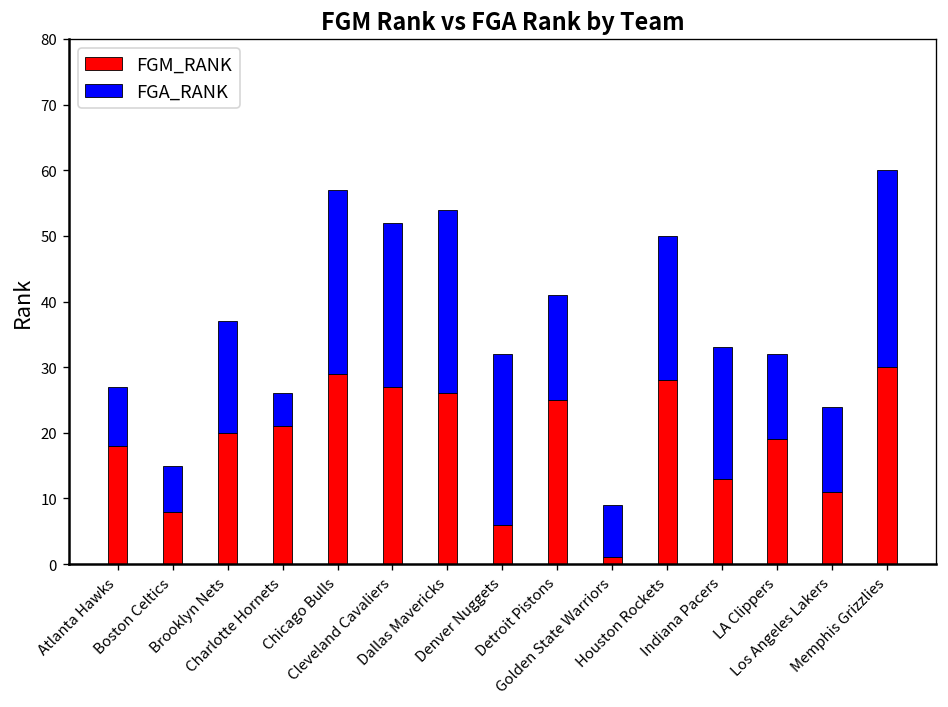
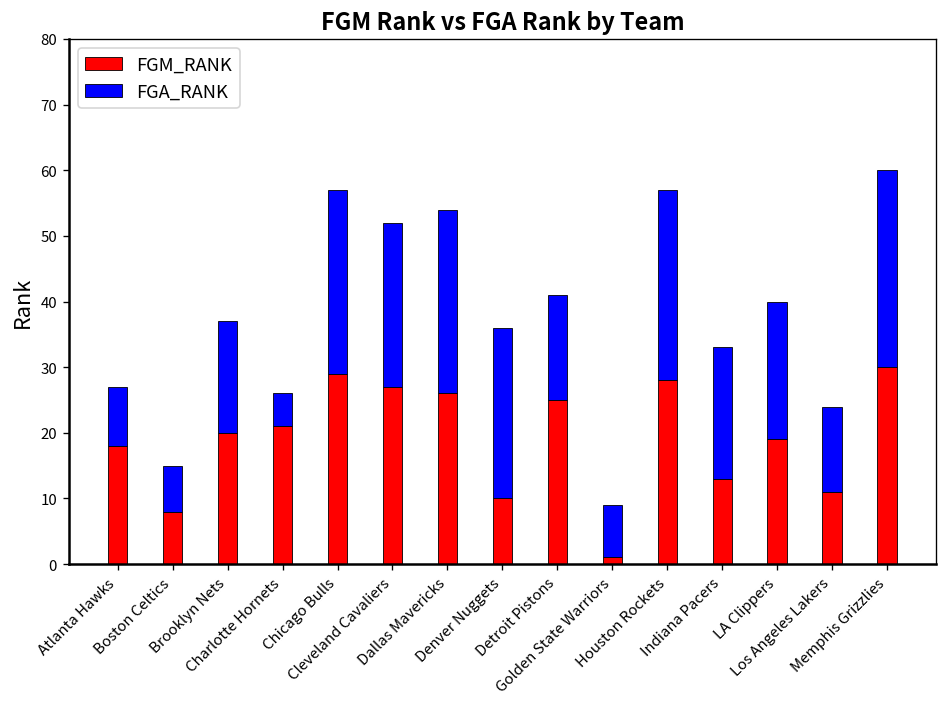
FGM_RANK, Denver Nuggets: 6 -> 10
FGA_RANK, Houston Rockets: 22 -> 29
FGA_RANK, LA Clippers: 13 -> 21
